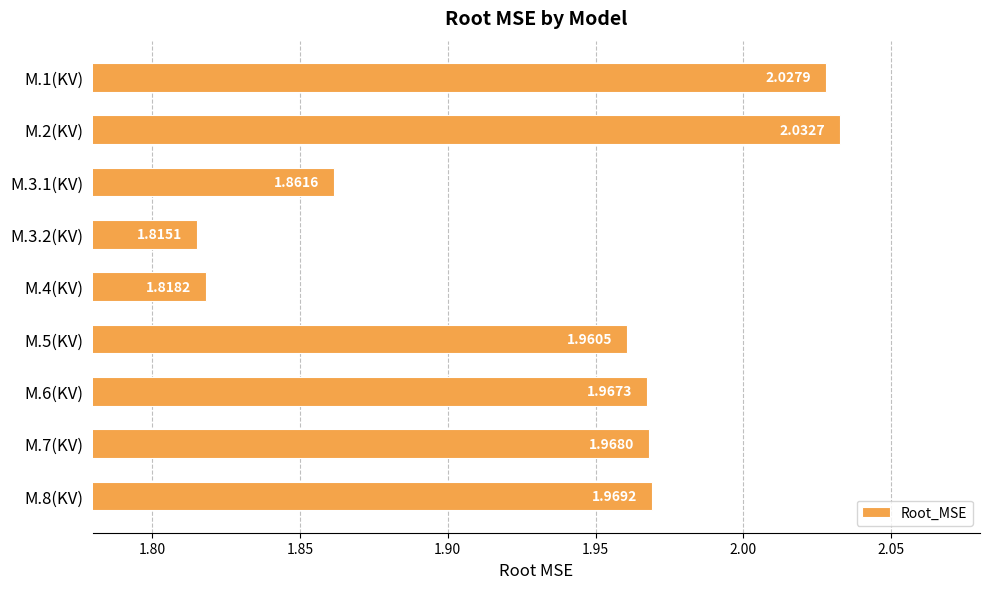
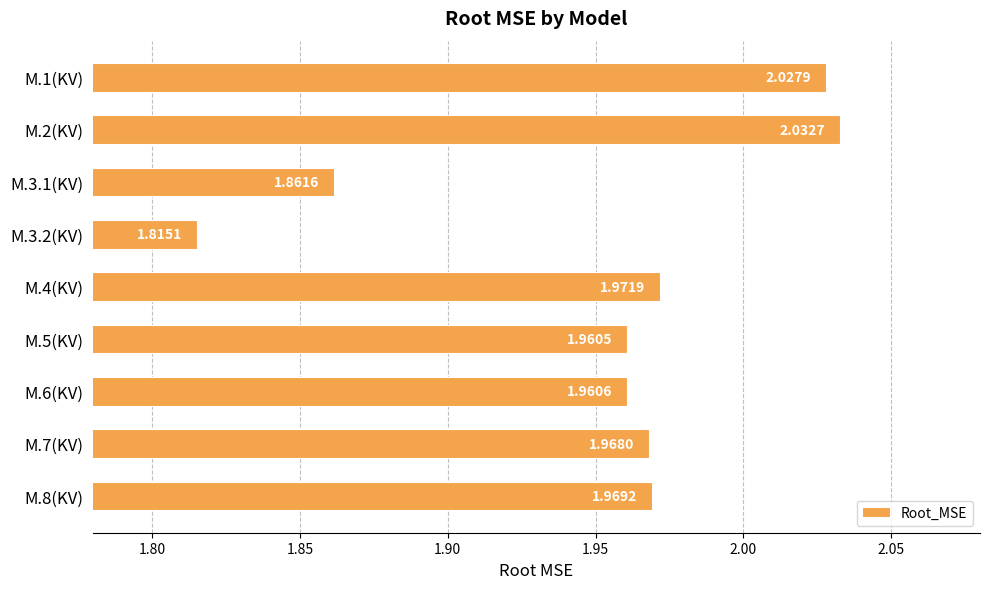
M.4(KV): 1.8182 -> 1.9719
M.6(KV): 1.9673 -> 1.9606
